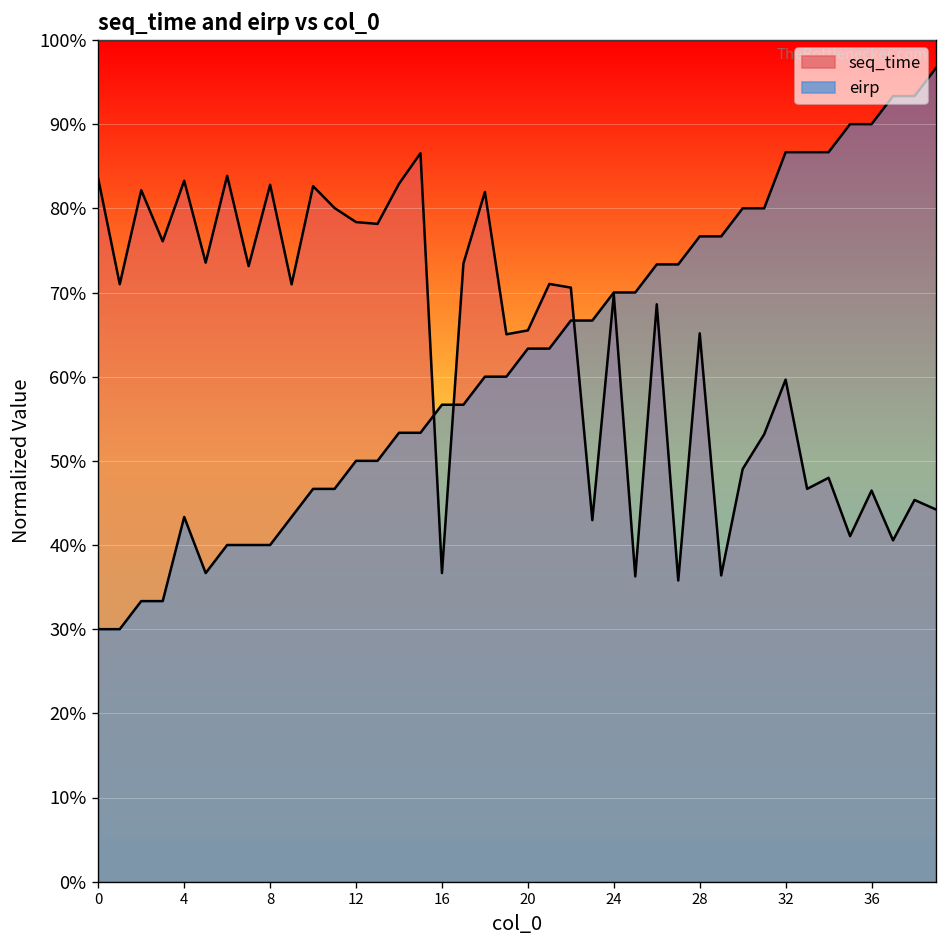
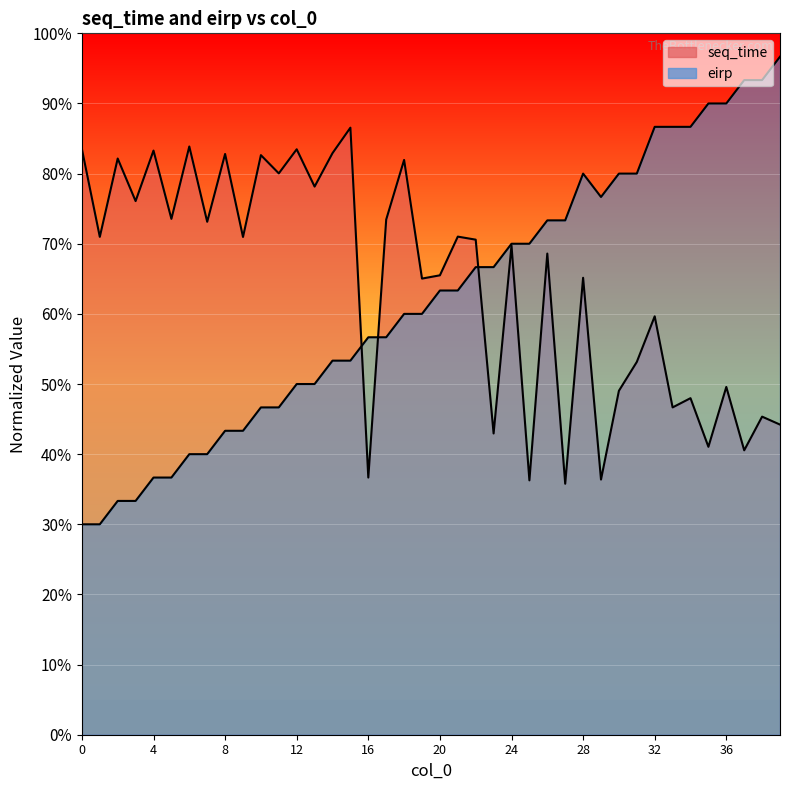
eirp, 4: 43% -> 37%
eirp, 8: 40% -> 43%
seq_time, 12: 78% -> 83%
eirp, 28: 77% -> 80%
seq_time, 36: 46% -> 50%
